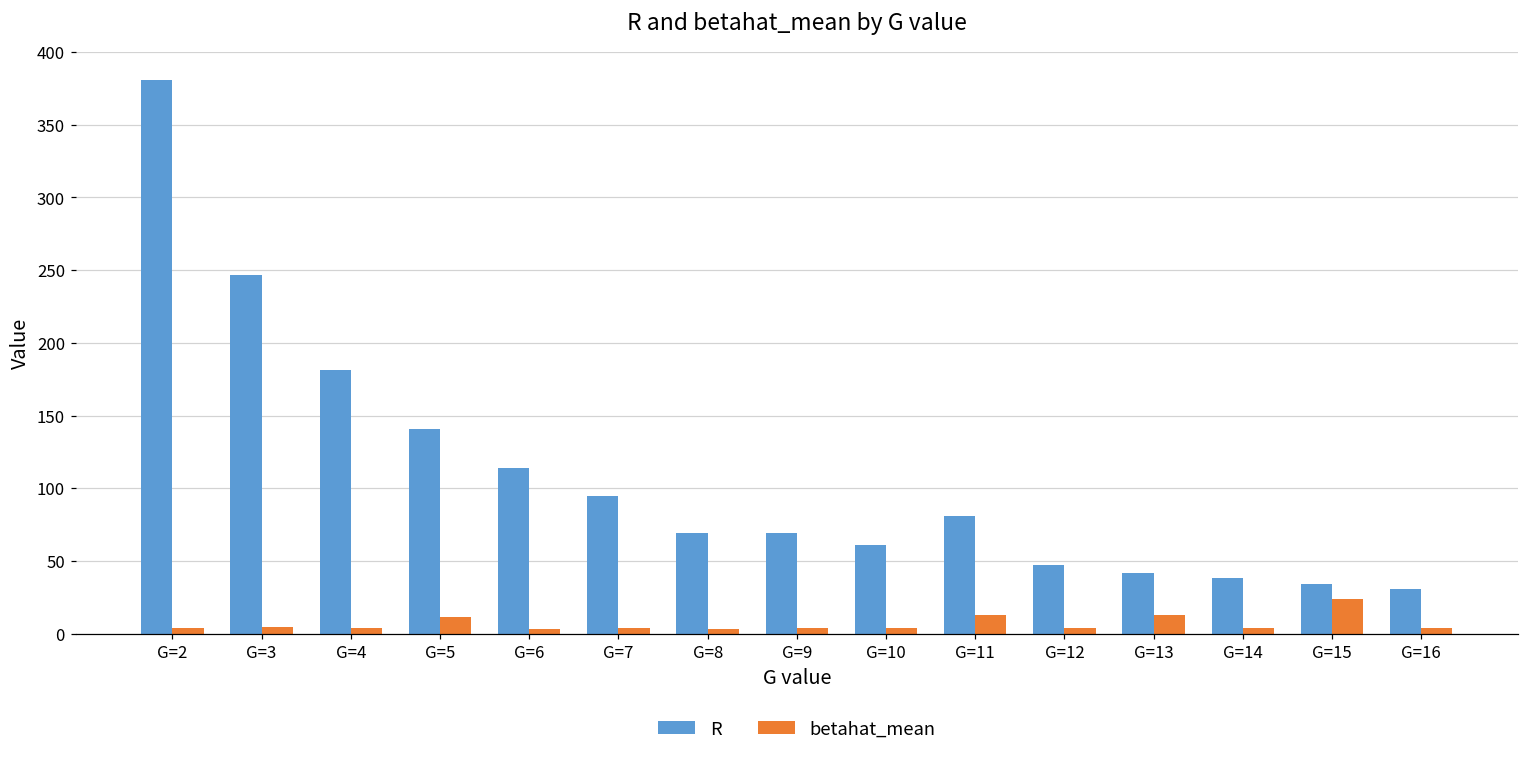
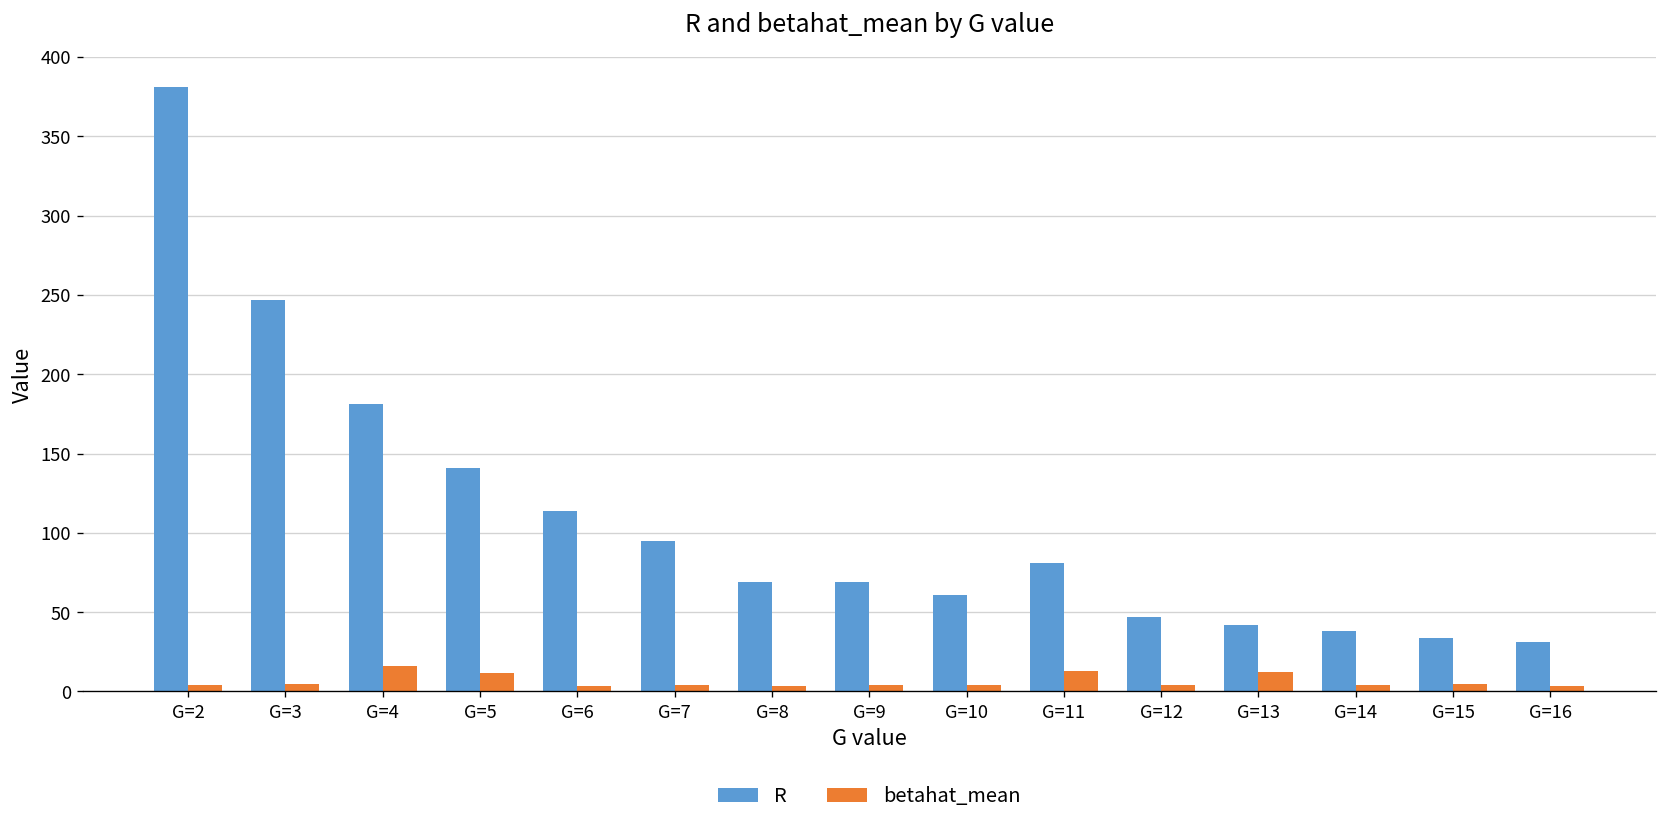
betahat_mean, G=4: 4 -> 16
betahat_mean, G=15: 24 -> 4
